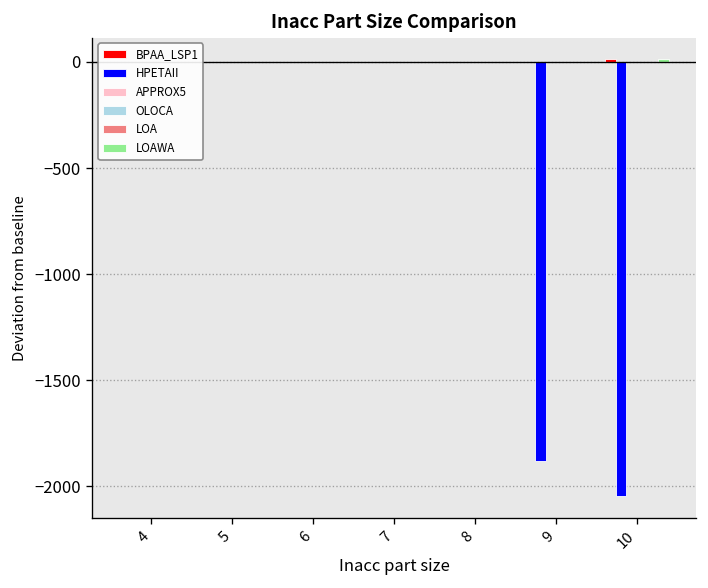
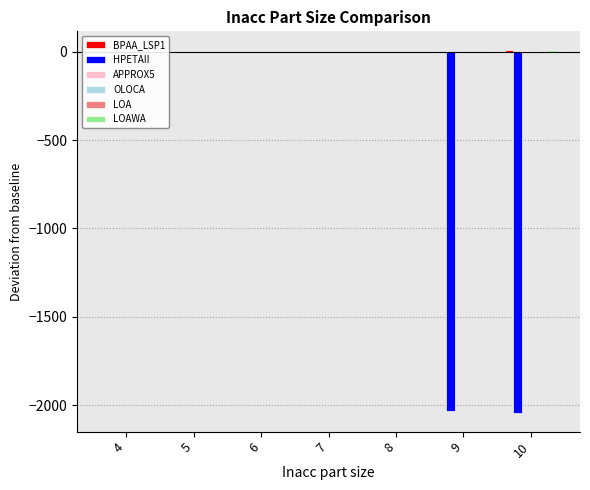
HPETAII, 9: -1880 -> -2030
